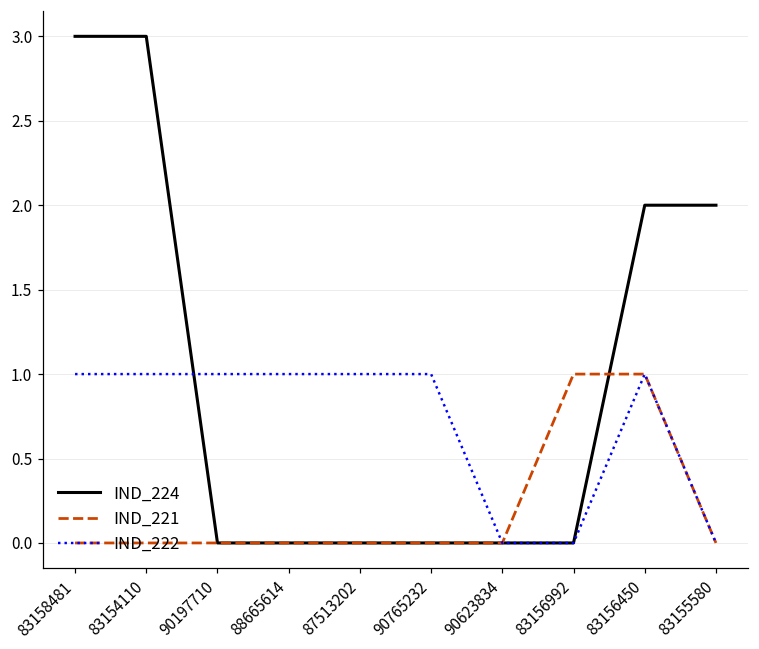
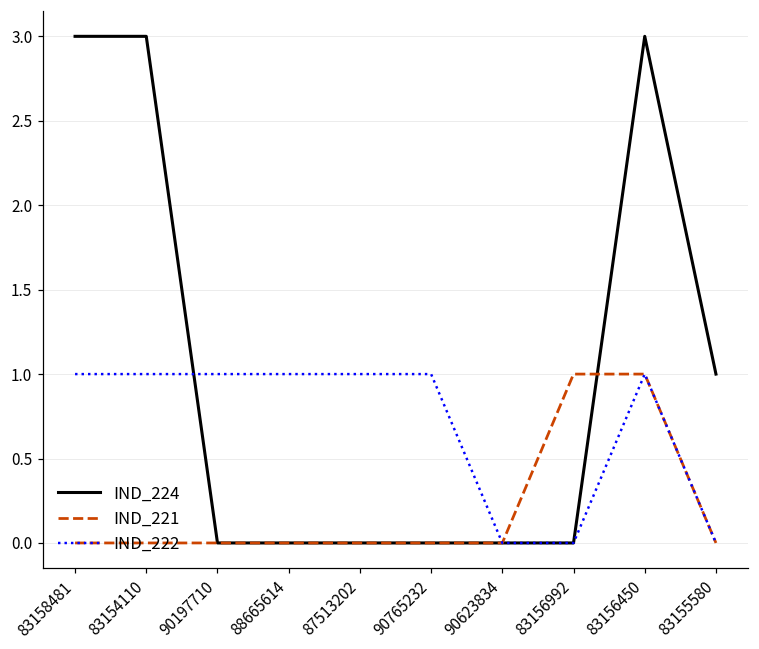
IND_224, 83156450: 2 -> 3
IND_224, 83155580: 2 -> 1
